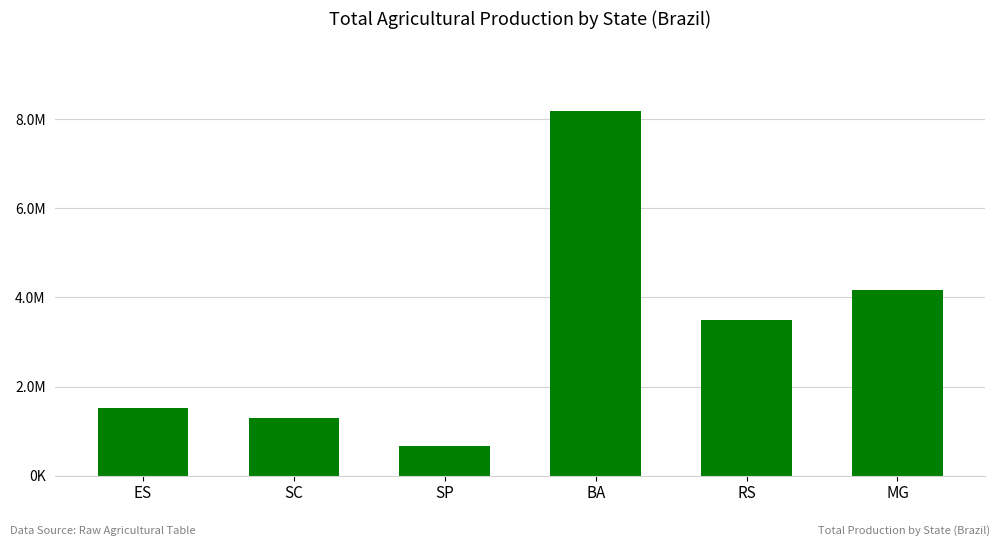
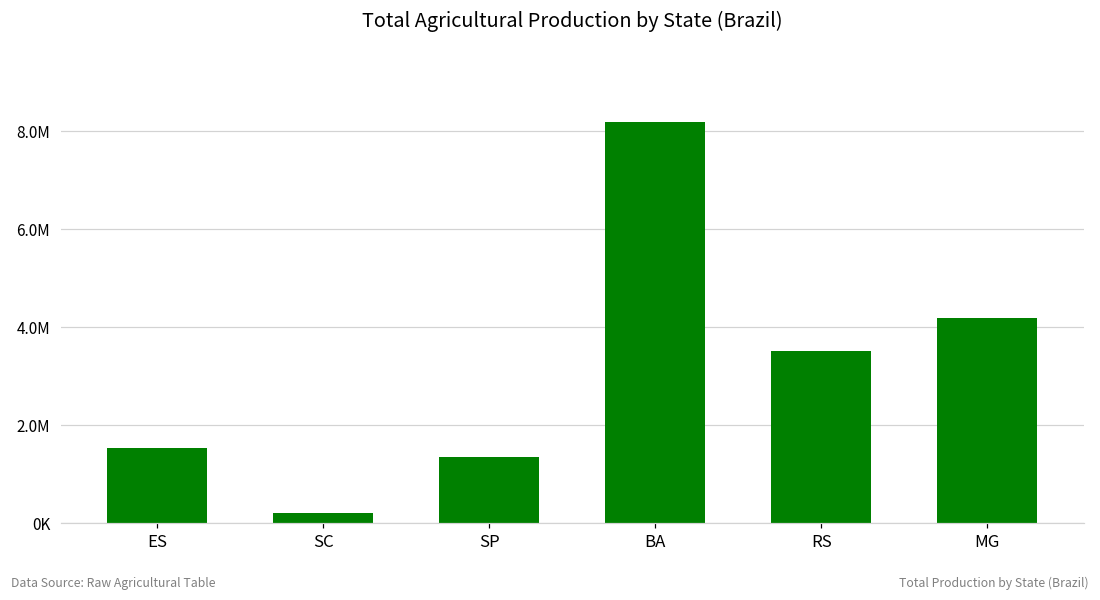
SC: 1300000 -> 200000
SP: 700000 -> 1300000
